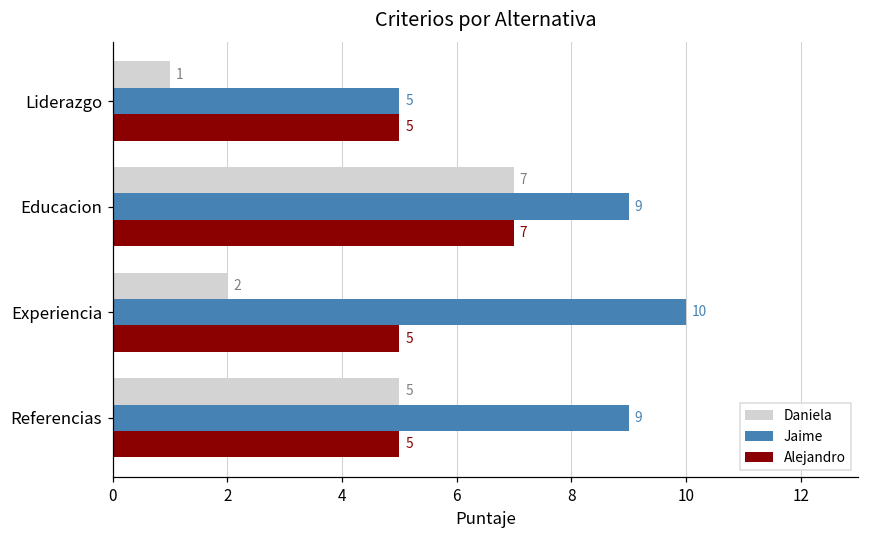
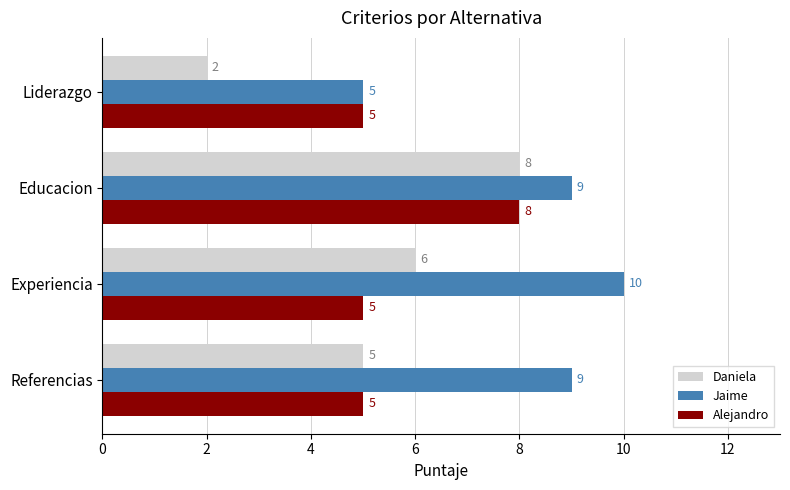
Daniela, Liderazgo: 1 -> 2
Daniela, Educacion: 7 -> 8
Alejandro, Educacion: 7 -> 8
Daniela, Experiencia: 2 -> 6
